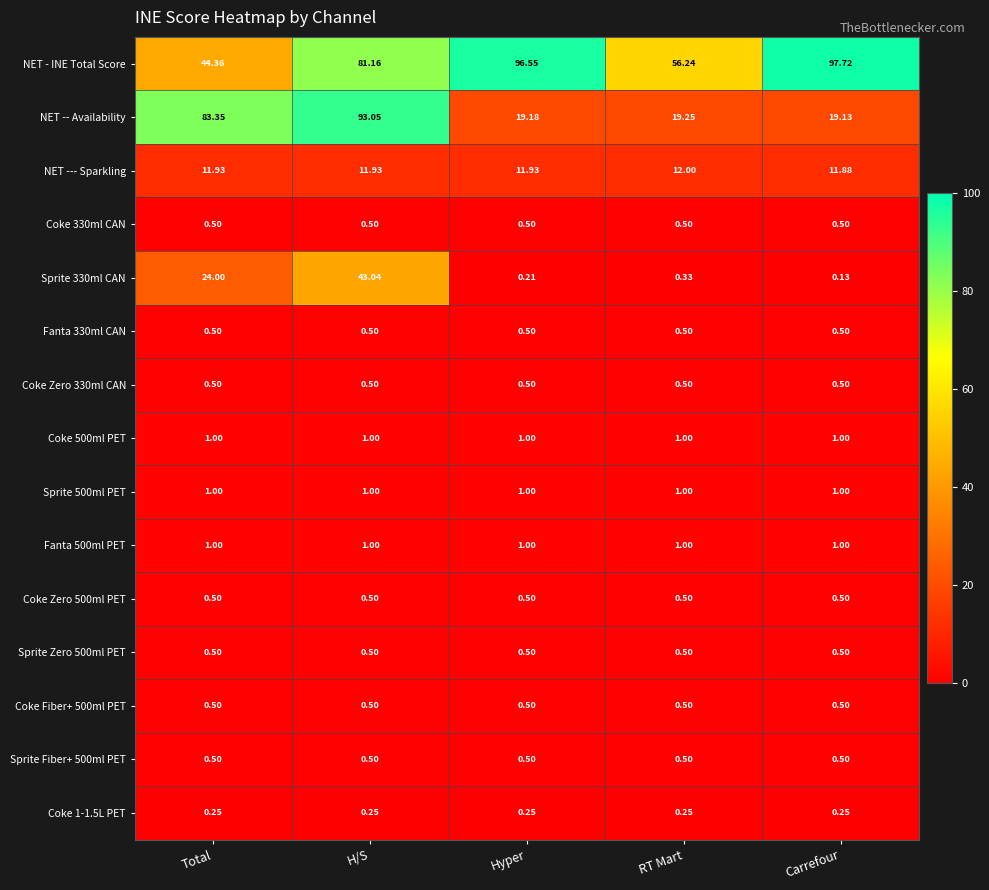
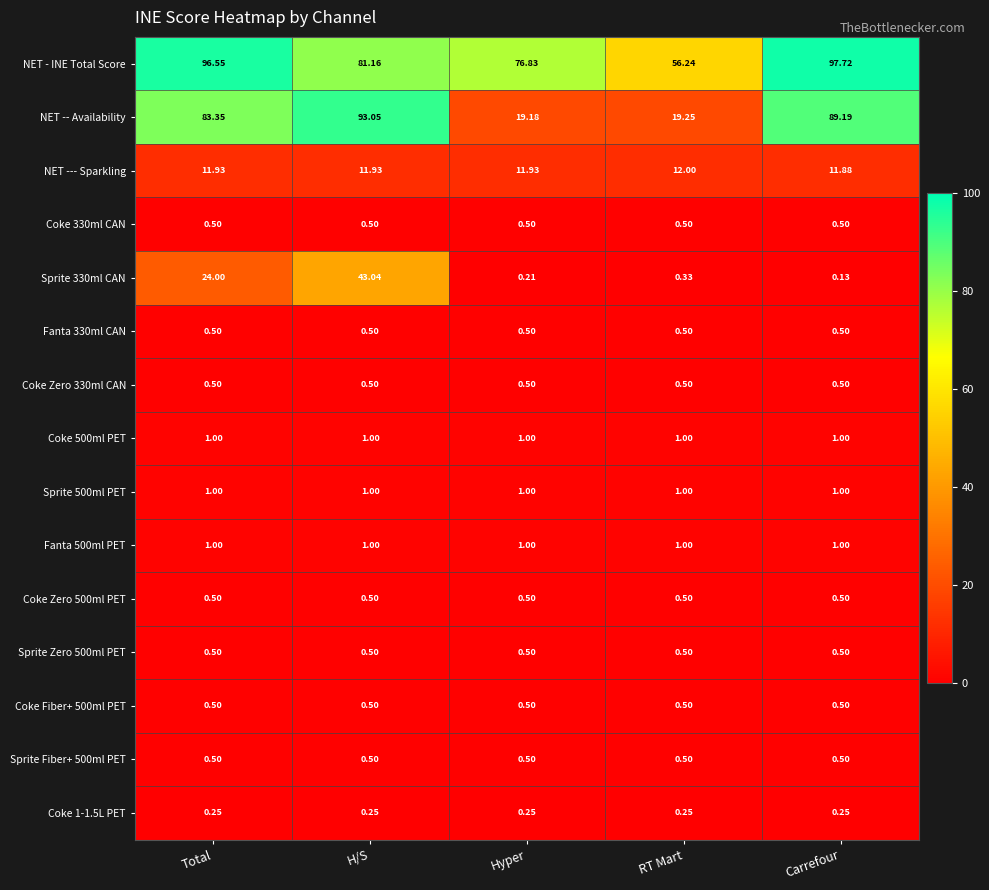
NET - INE Total Score, Total: 44.36 -> 96.55
NET - INE Total Score, Hyper: 96.55 -> 76.83
NET -- Availability, Carrefour: 19.13 -> 89.19
